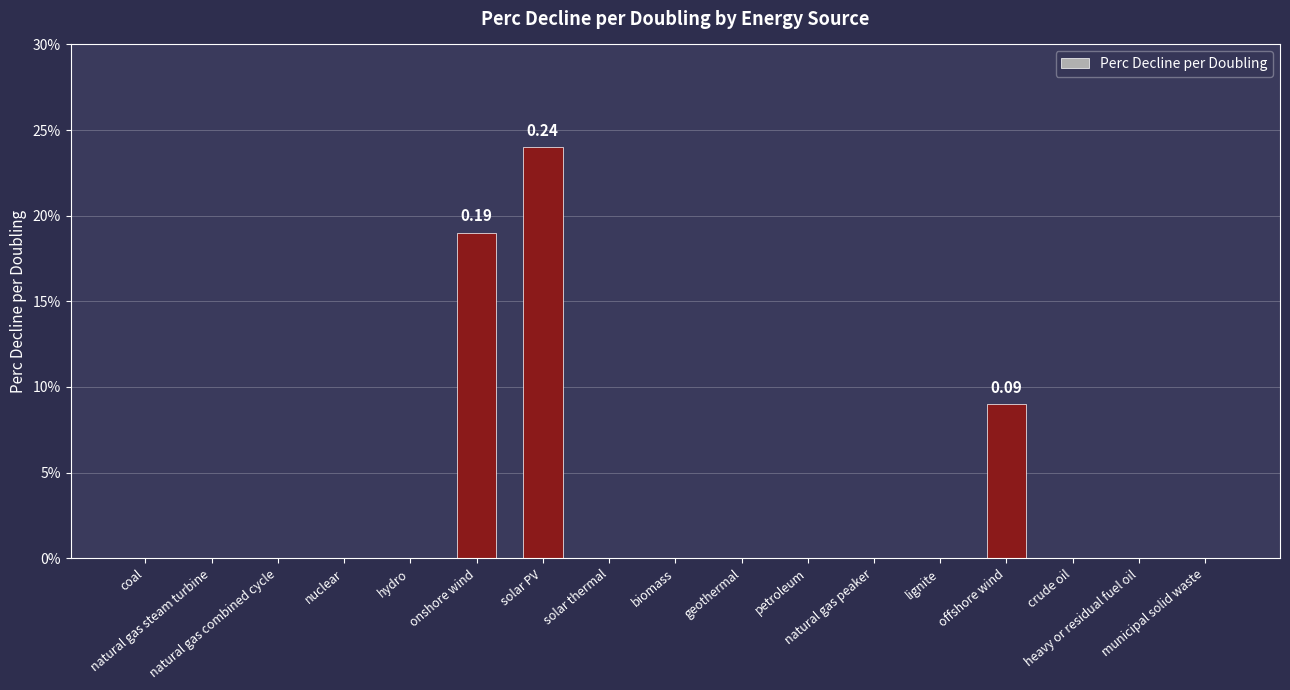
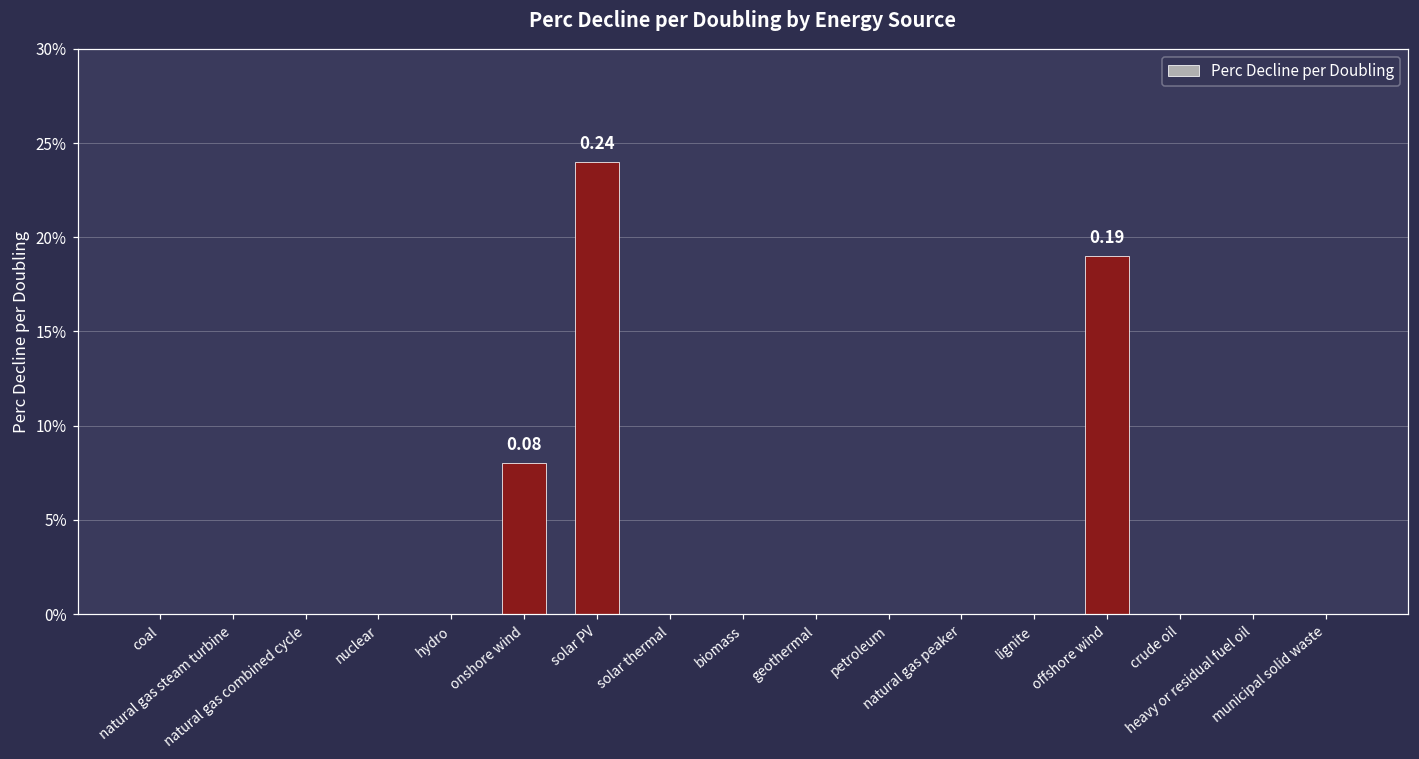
onshore wind: 0.19 -> 0.08
offshore wind: 0.09 -> 0.19
